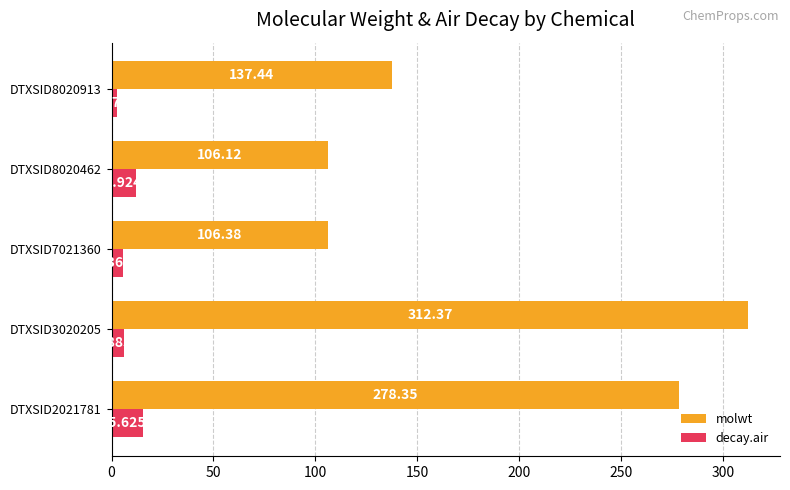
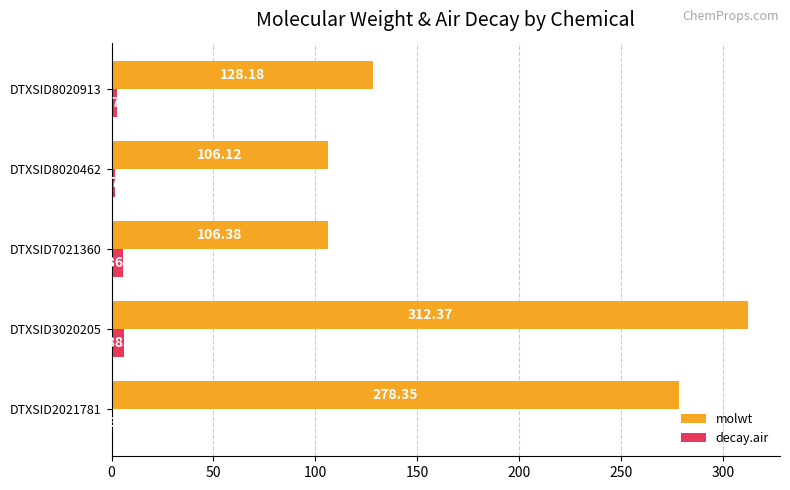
molwt, DTXSID8020913: 137.44 -> 128.18
decay.air, DTXSID8020462: 12 -> 2
decay.air, DTXSID2021781: 16 -> 1
